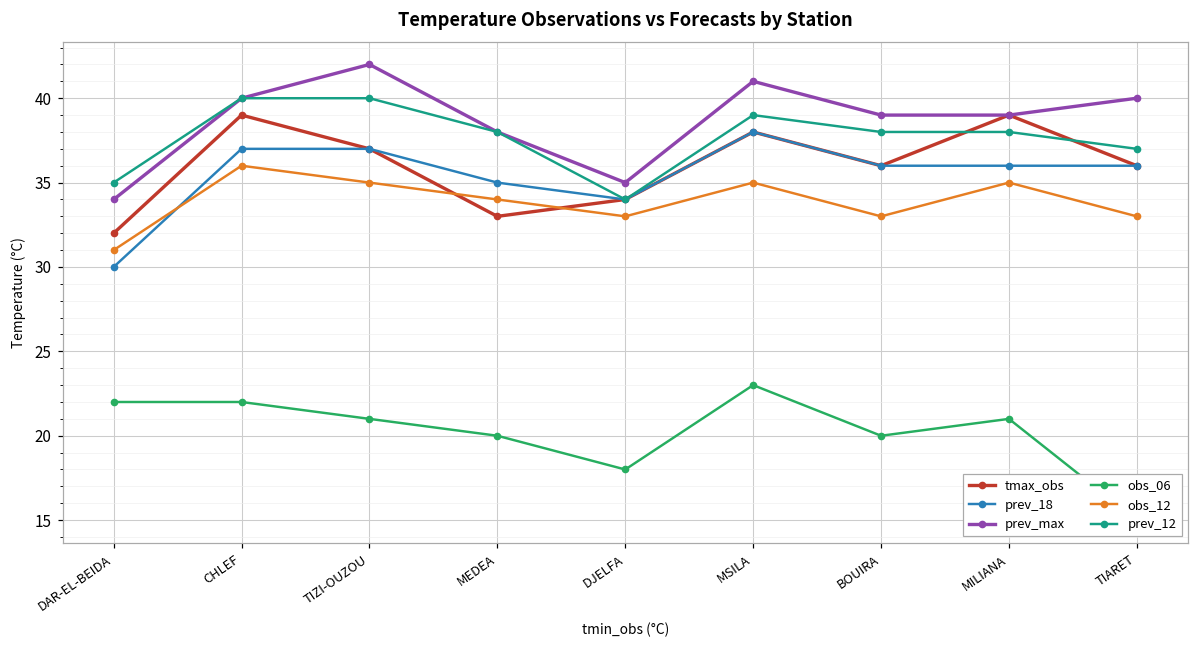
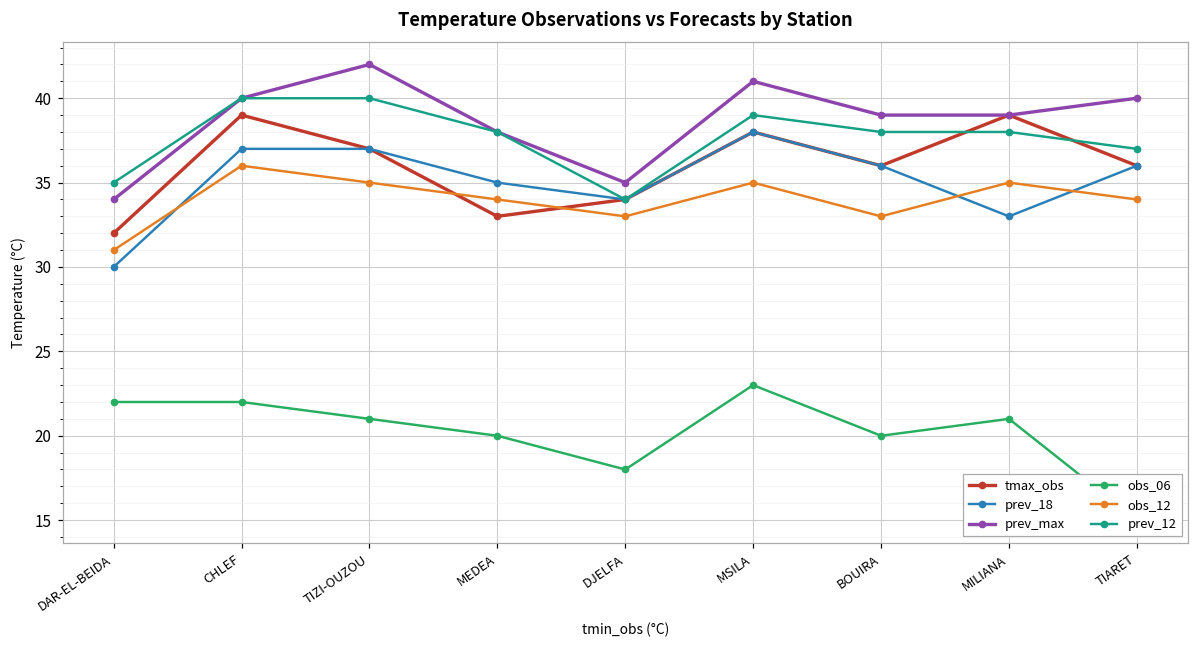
prev_18, MILIANA: 36 -> 33
obs_12, TIARET: 33 -> 34
